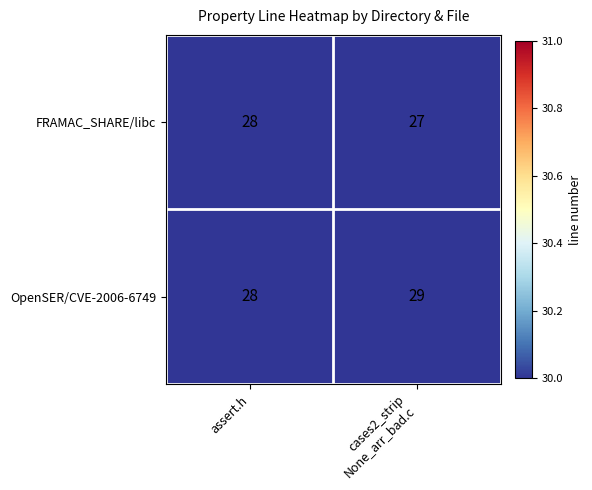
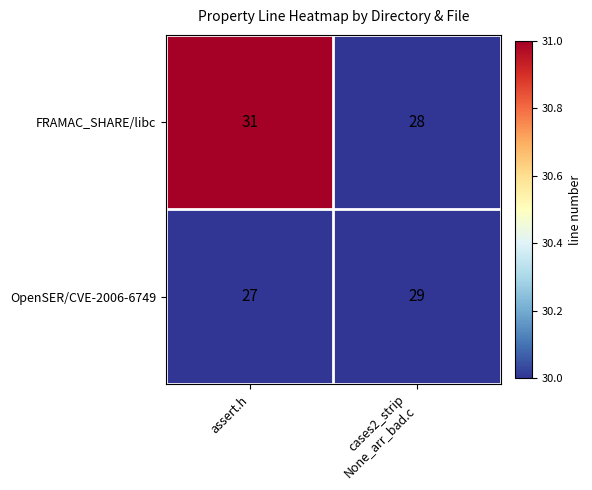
FRAMAC_SHARE/libc, assert.h: 28 -> 31
FRAMAC_SHARE/libc, cases2_strip None_arr_bad.c: 27 -> 28
OpenSER/CVE-2006-6749, assert.h: 28 -> 27
